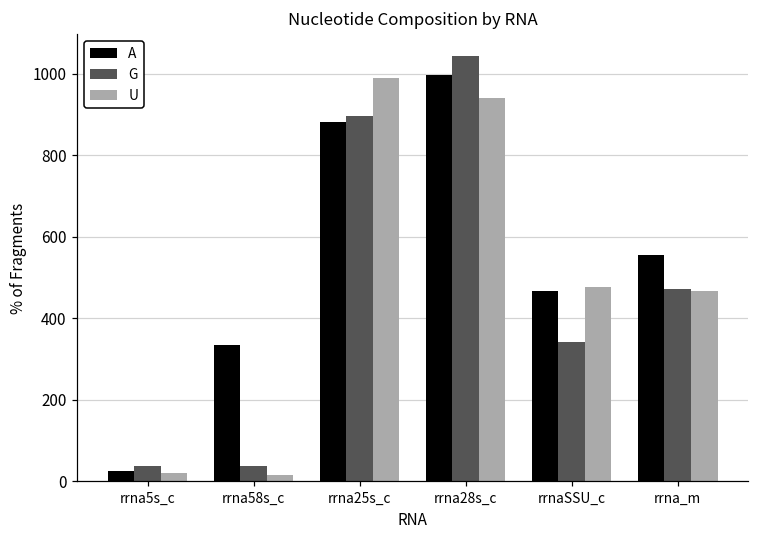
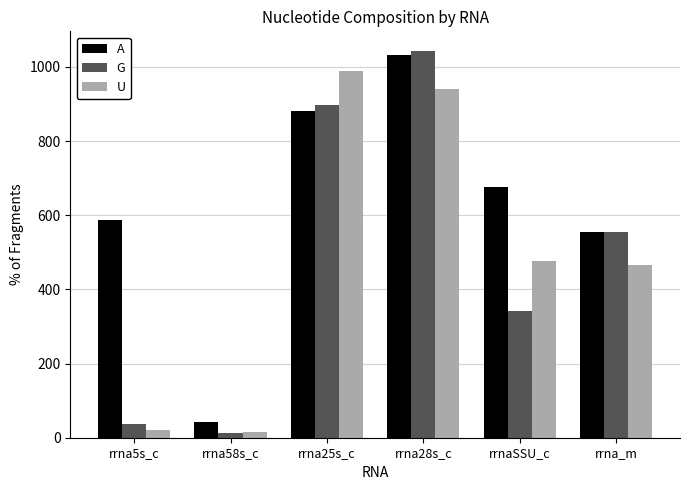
A, rrna5s_c: 30 -> 590
A, rrna58s_c: 340 -> 40
G, rrna58s_c: 40 -> 10
A, rrna28s_c: 1000 -> 1030
A, rrnaSSU_c: 470 -> 680
G, rrna_m: 470 -> 560
